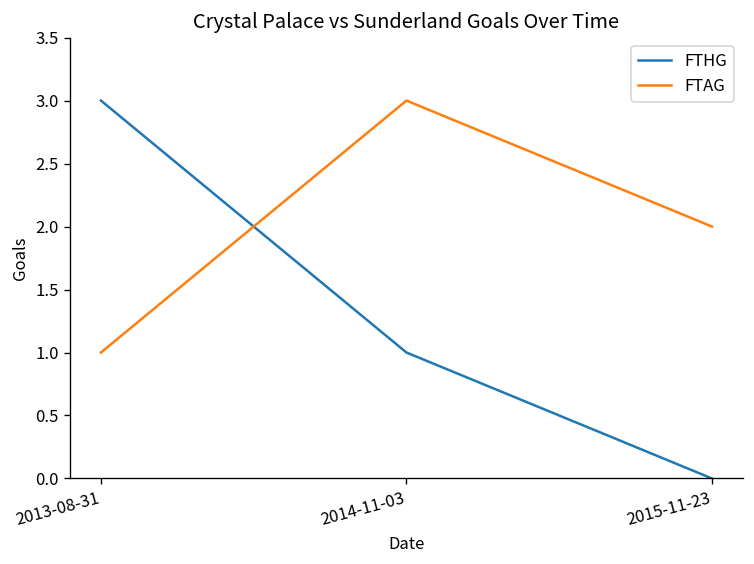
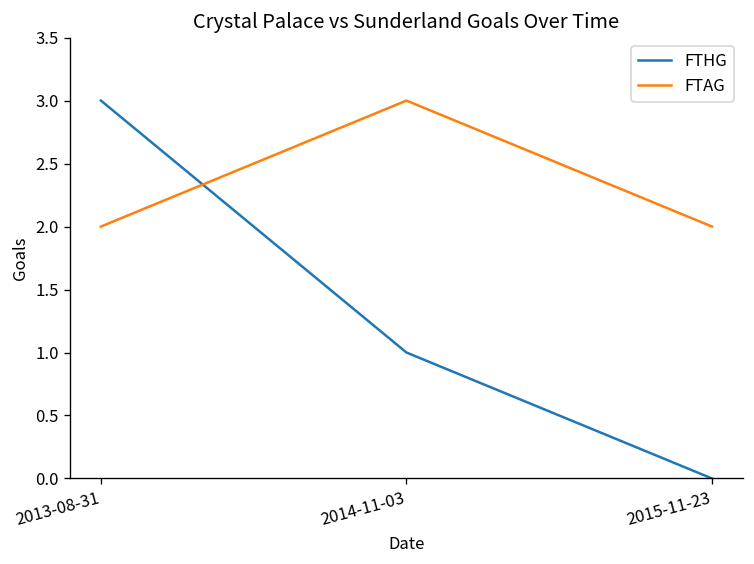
FTAG, 2013-08-31: 1 -> 2
